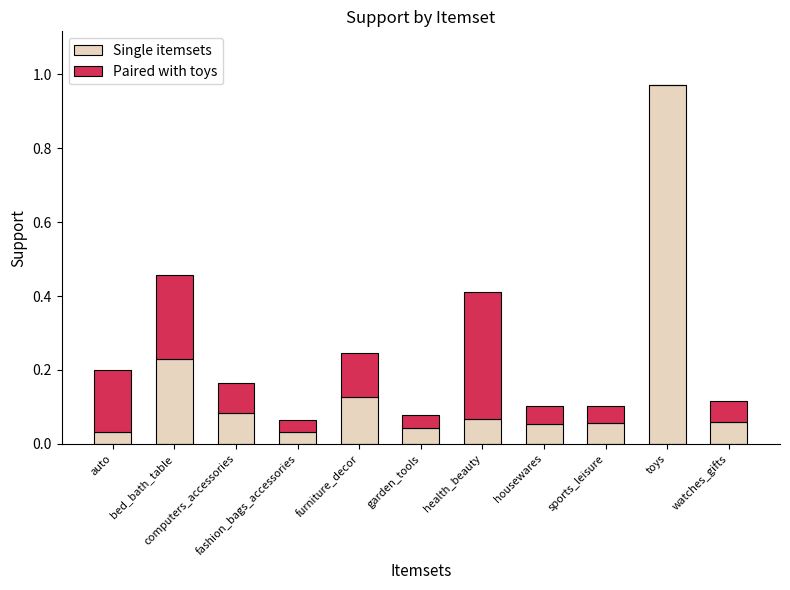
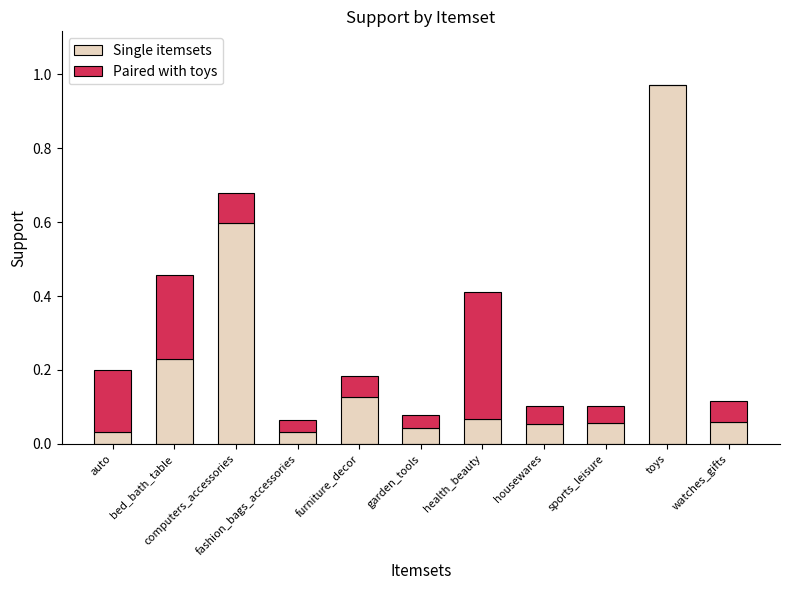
Single itemsets, computers_accessories: 0.08 -> 0.60
Paired with toys, furniture_decor: 0.12 -> 0.06
